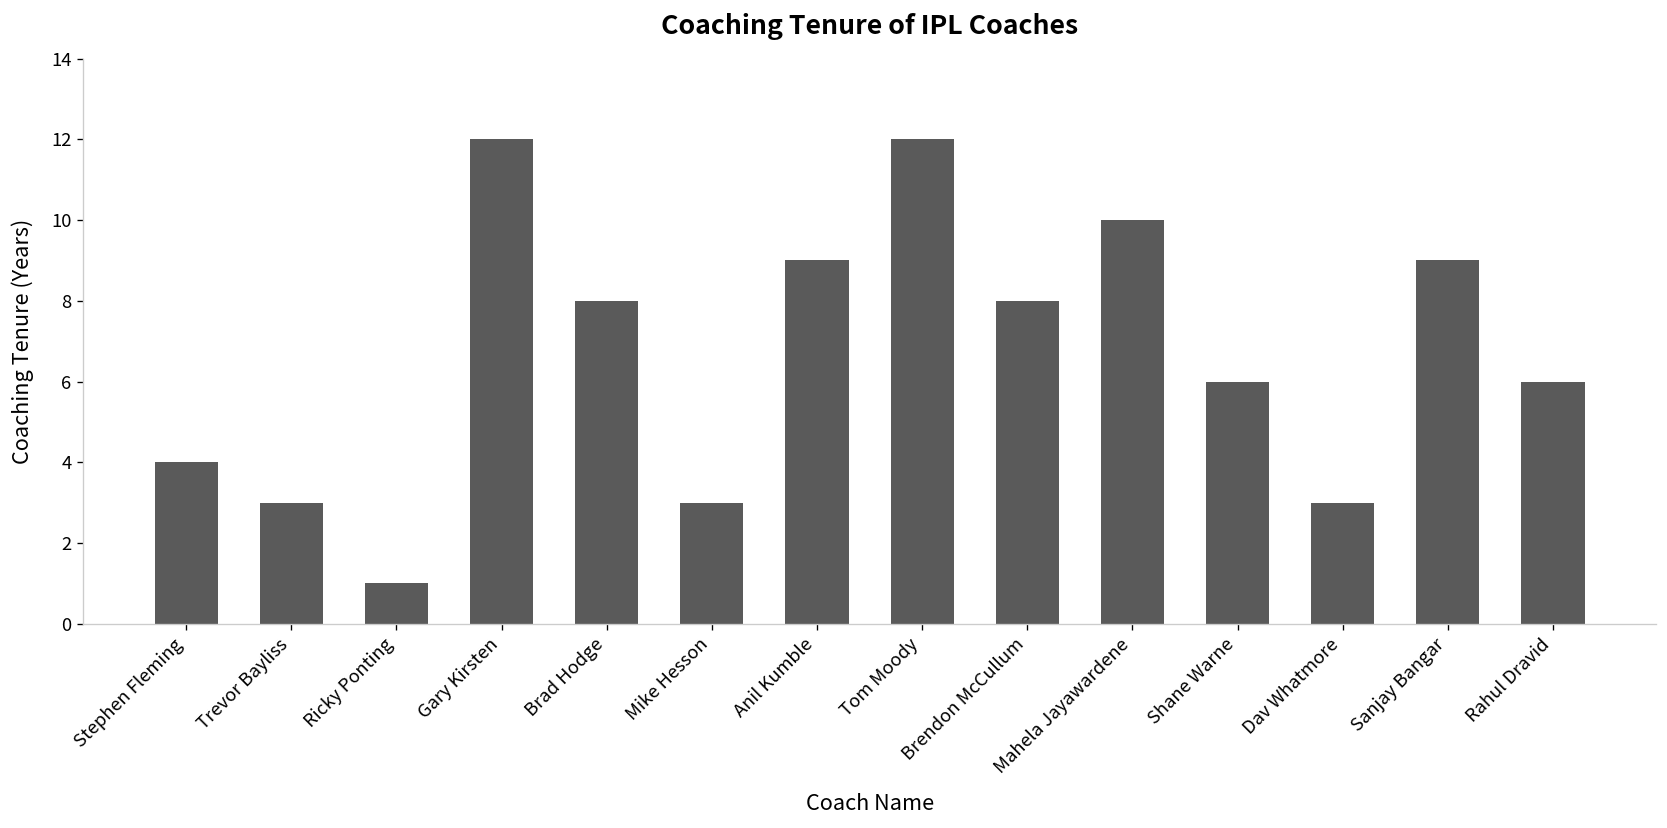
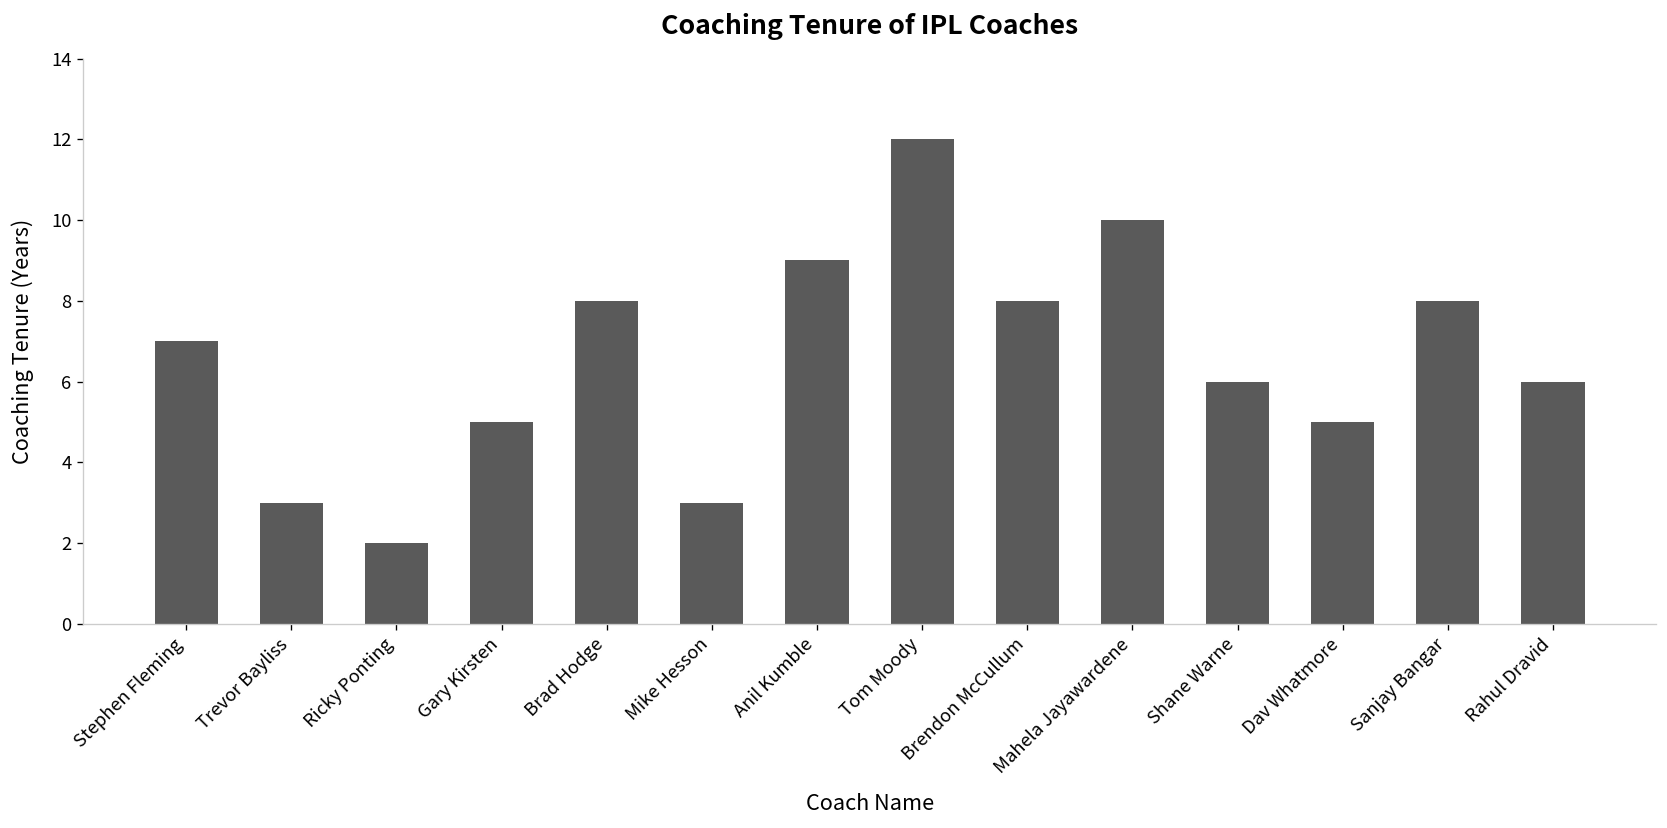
Stephen Fleming: 4 -> 7
Ricky Ponting: 1 -> 2
Gary Kirsten: 12 -> 5
Dav Whatmore: 3 -> 5
Sanjay Bangar: 9 -> 8
